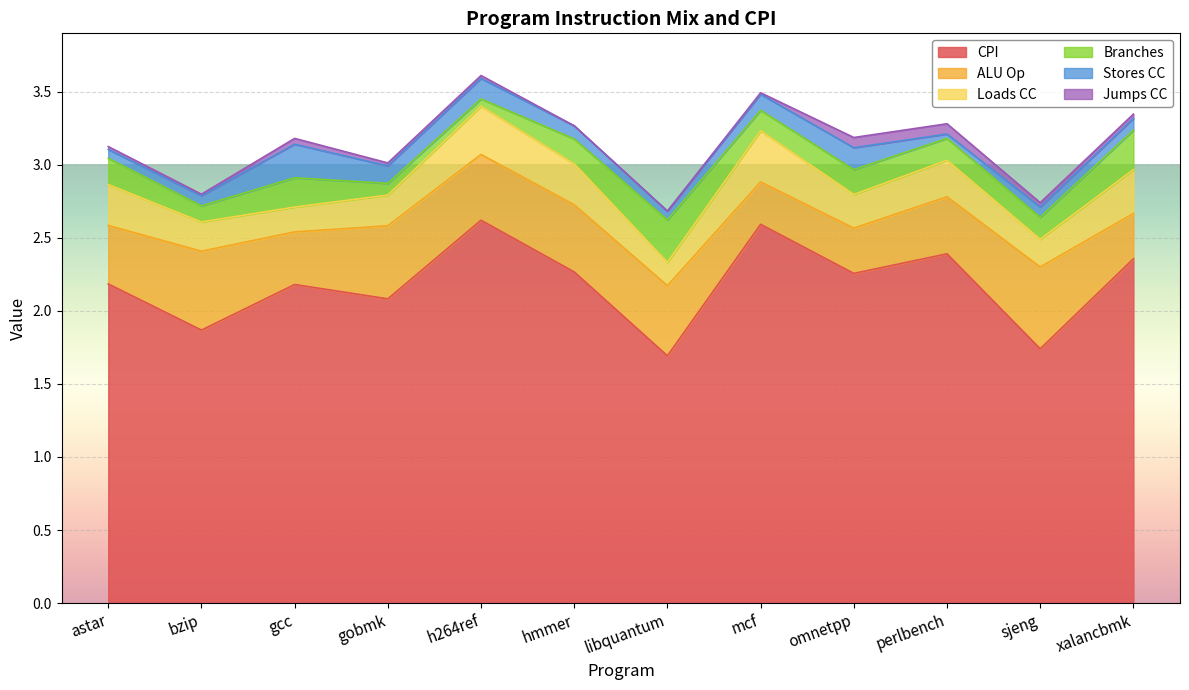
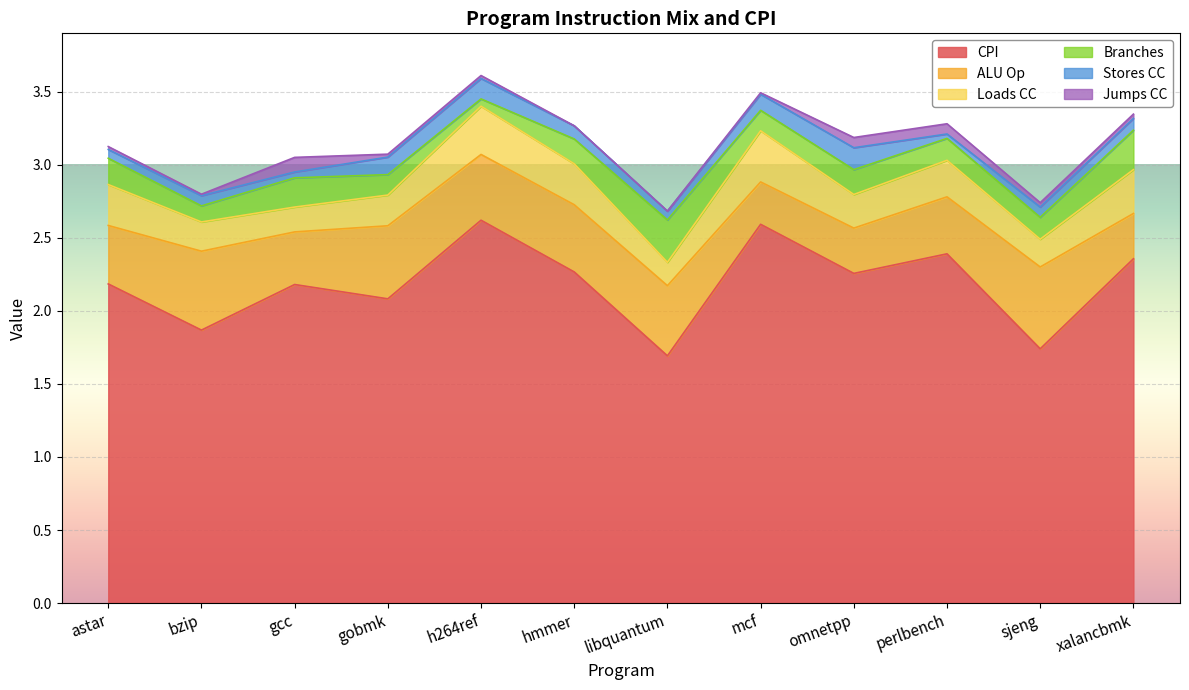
Stores CC, gcc: 0.23 -> 0.04
Jumps CC, gcc: 0.04 -> 0.10
Branches, gobmk: 0.08 -> 0.14
